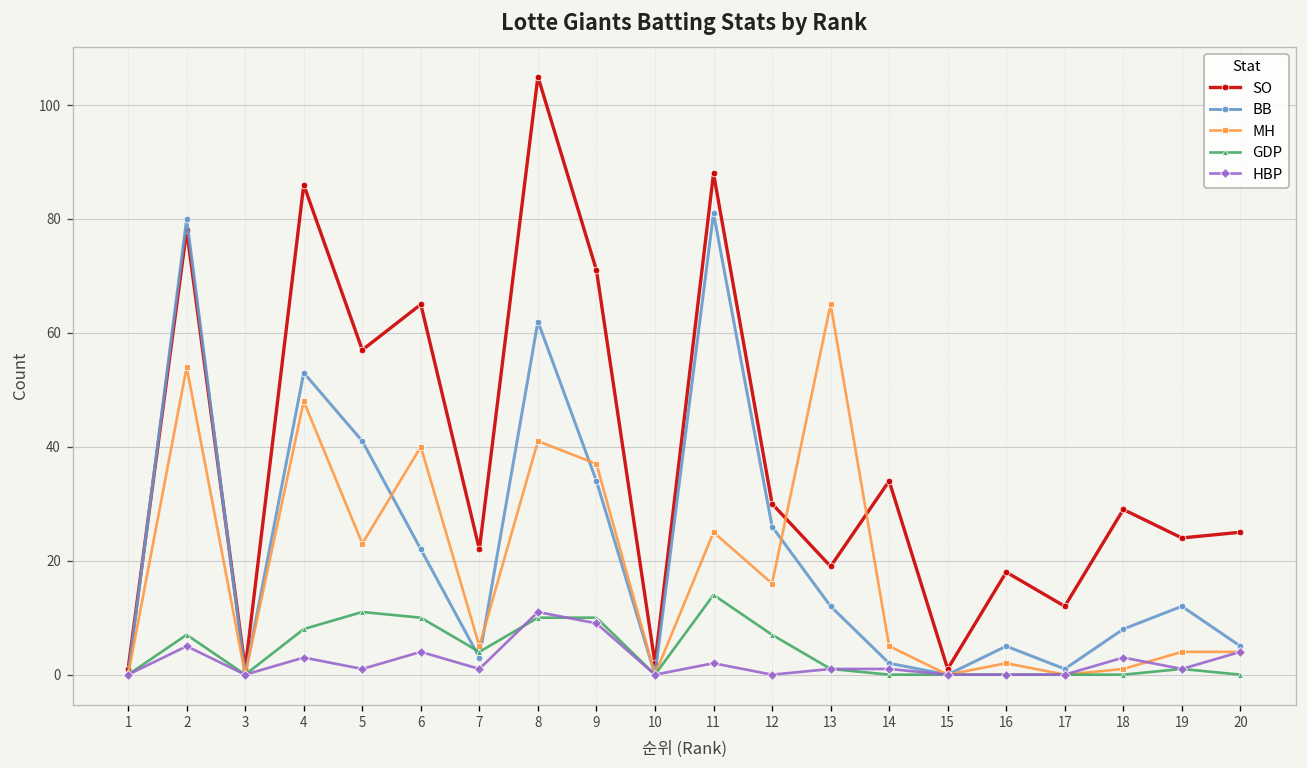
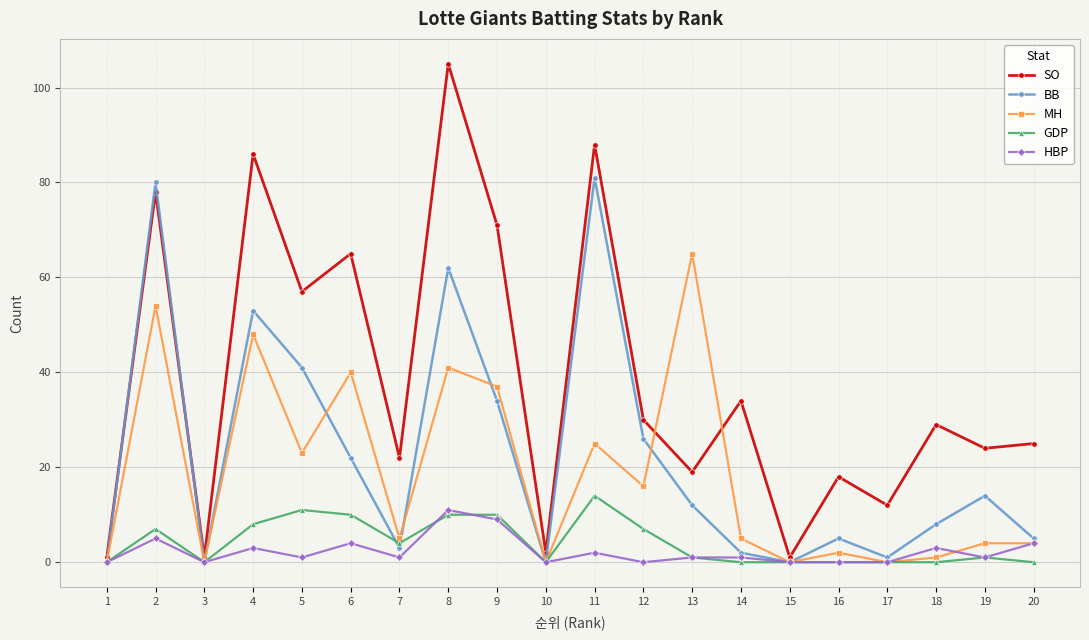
BB, 19: 12 -> 14
